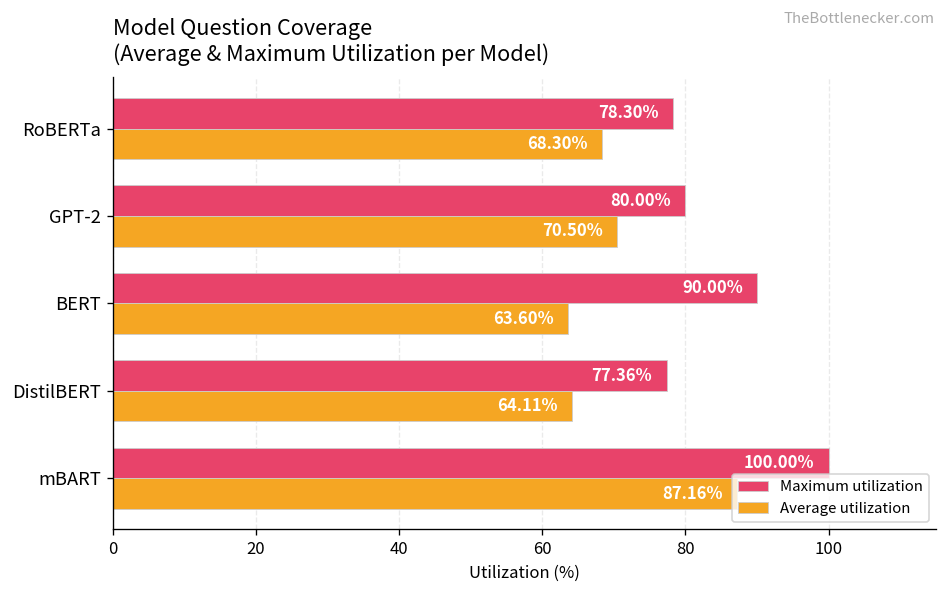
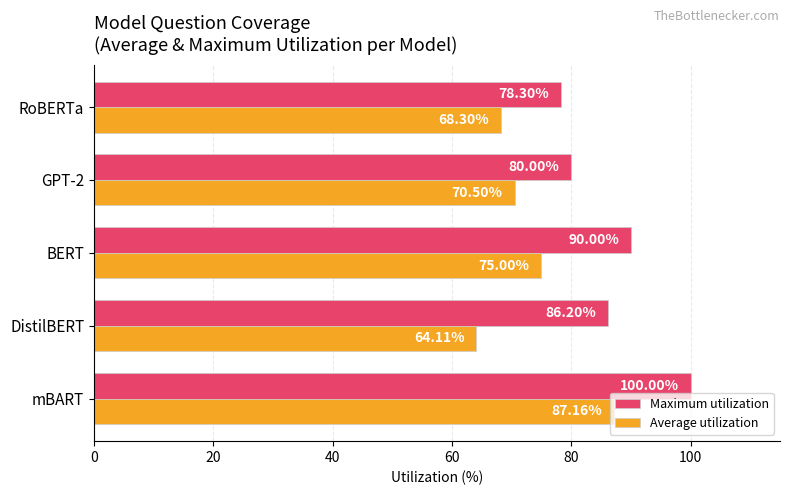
Average utilization, BERT: 63.60% -> 75.00%
Maximum utilization, DistilBERT: 77.36% -> 86.20%
